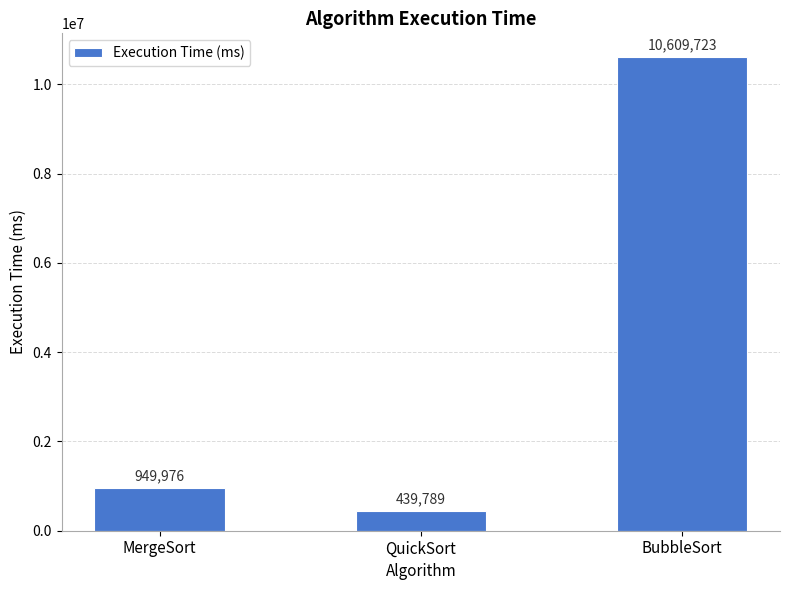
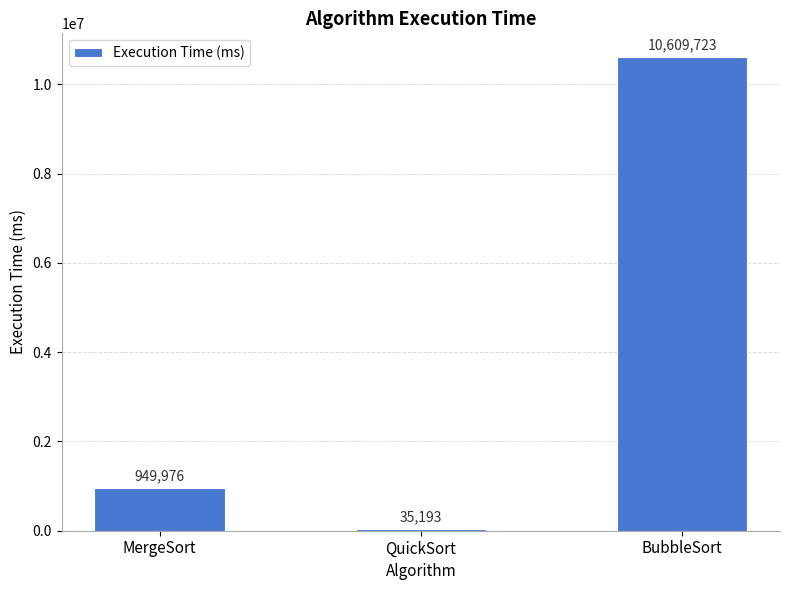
QuickSort: 439,789 -> 35,193
